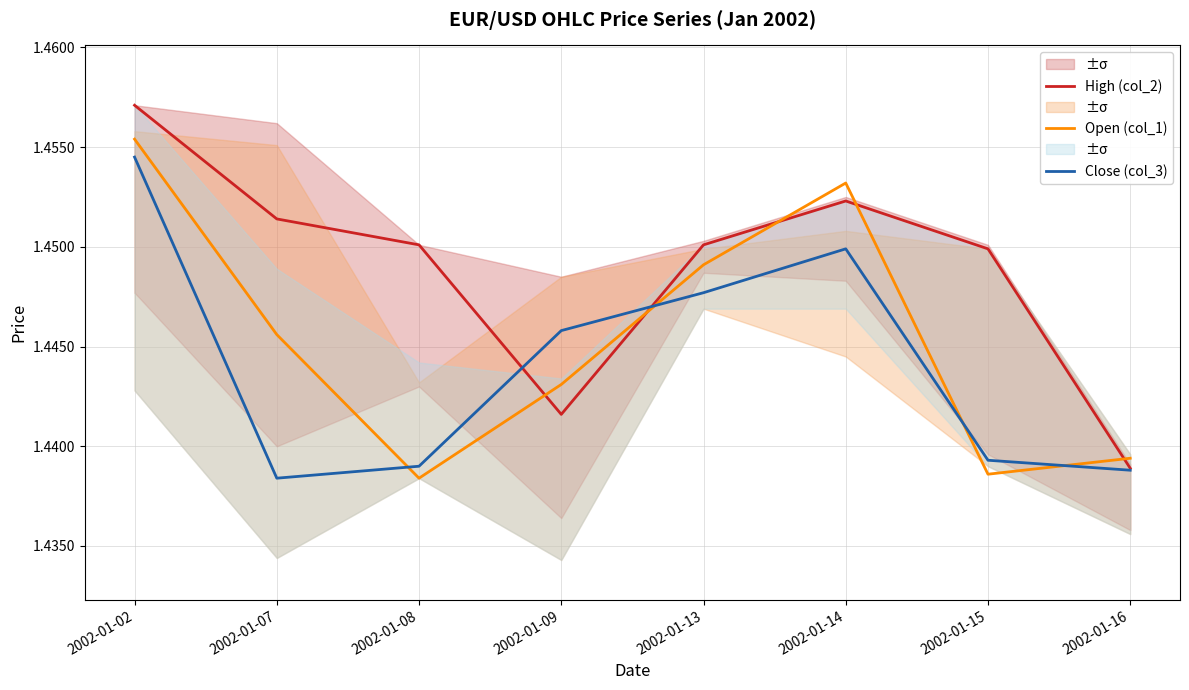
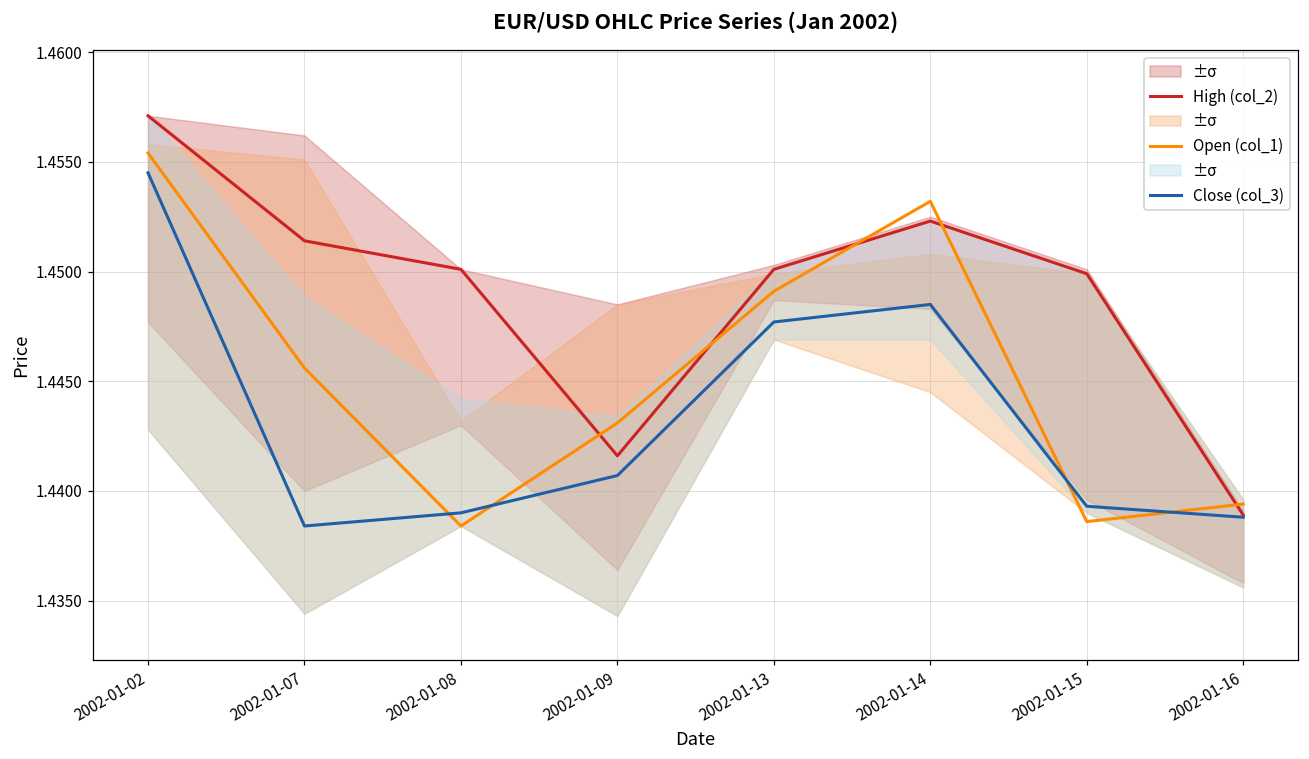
Close (col_3), 2002-01-09: 1.4458 -> 1.4407
Close (col_3), 2002-01-14: 1.4499 -> 1.4485
